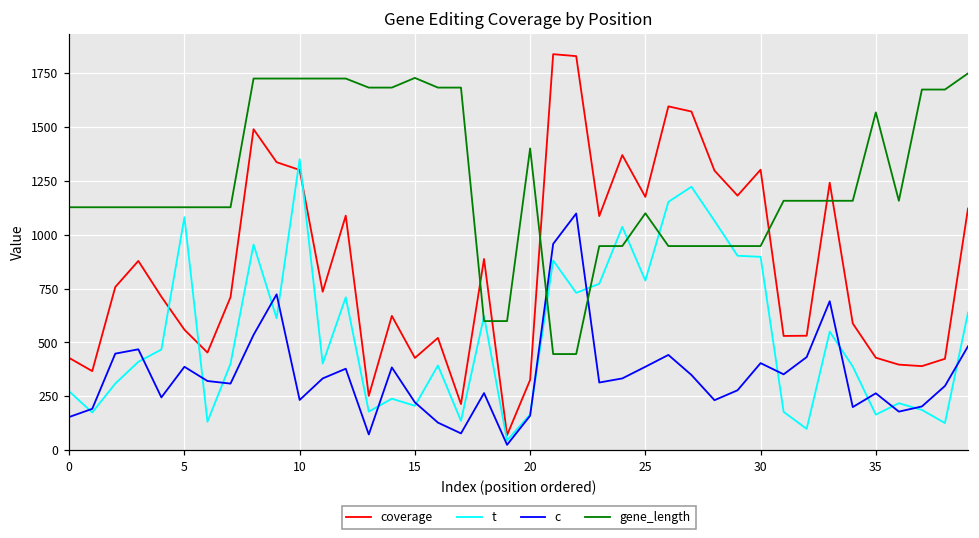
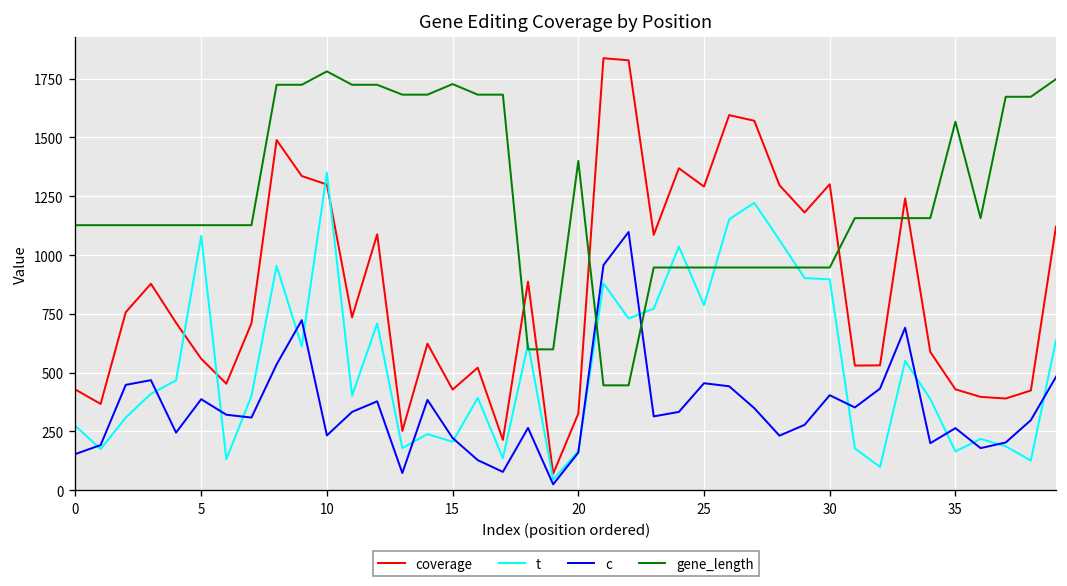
gene_length, 10: 1720 -> 1780
coverage, 25: 1180 -> 1290
c, 25: 390 -> 460
gene_length, 25: 1100 -> 950
